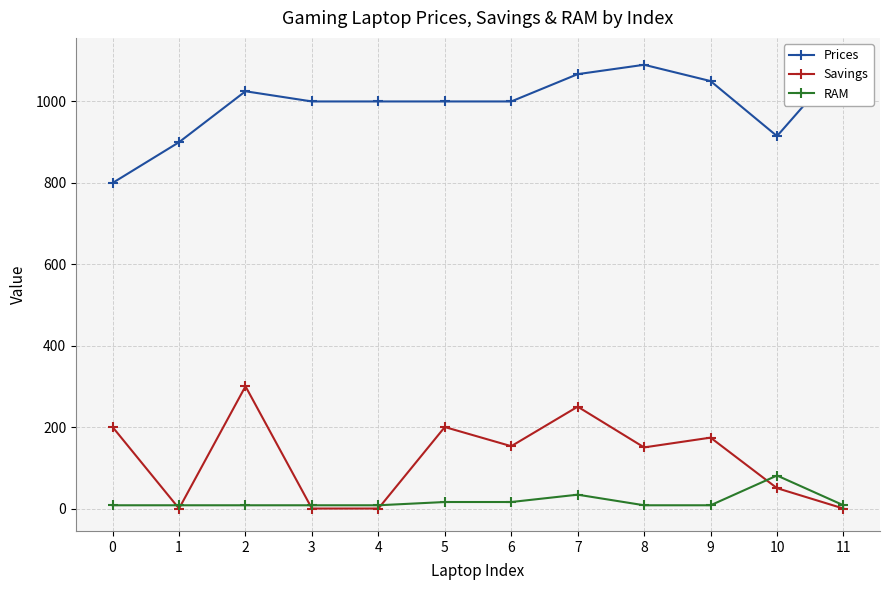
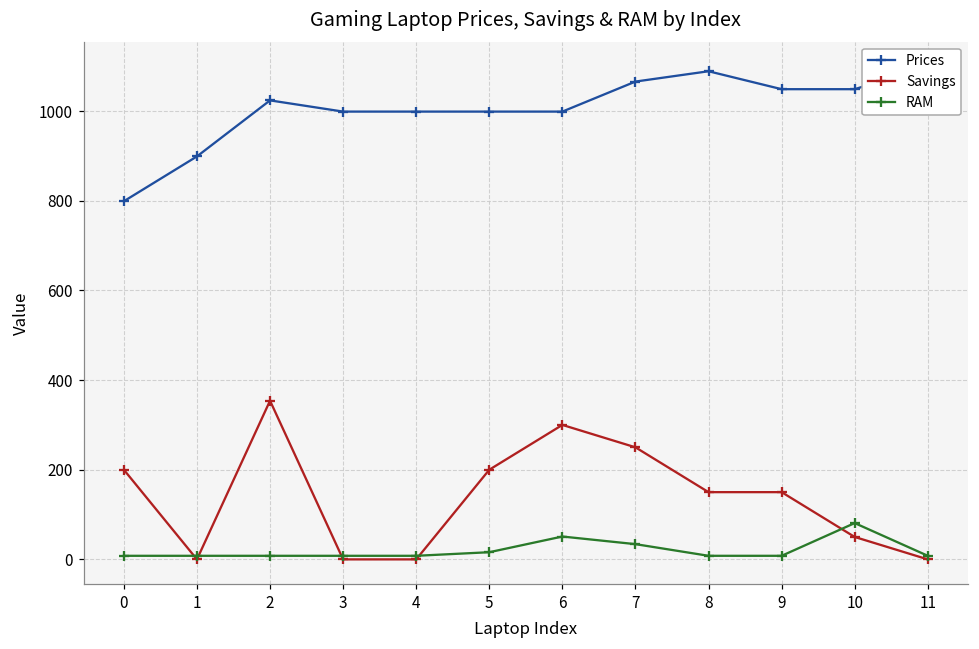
Savings, 2: 300 -> 350
Savings, 6: 150 -> 300
RAM, 6: 20 -> 50
Savings, 9: 170 -> 150
Prices, 10: 910 -> 1050
